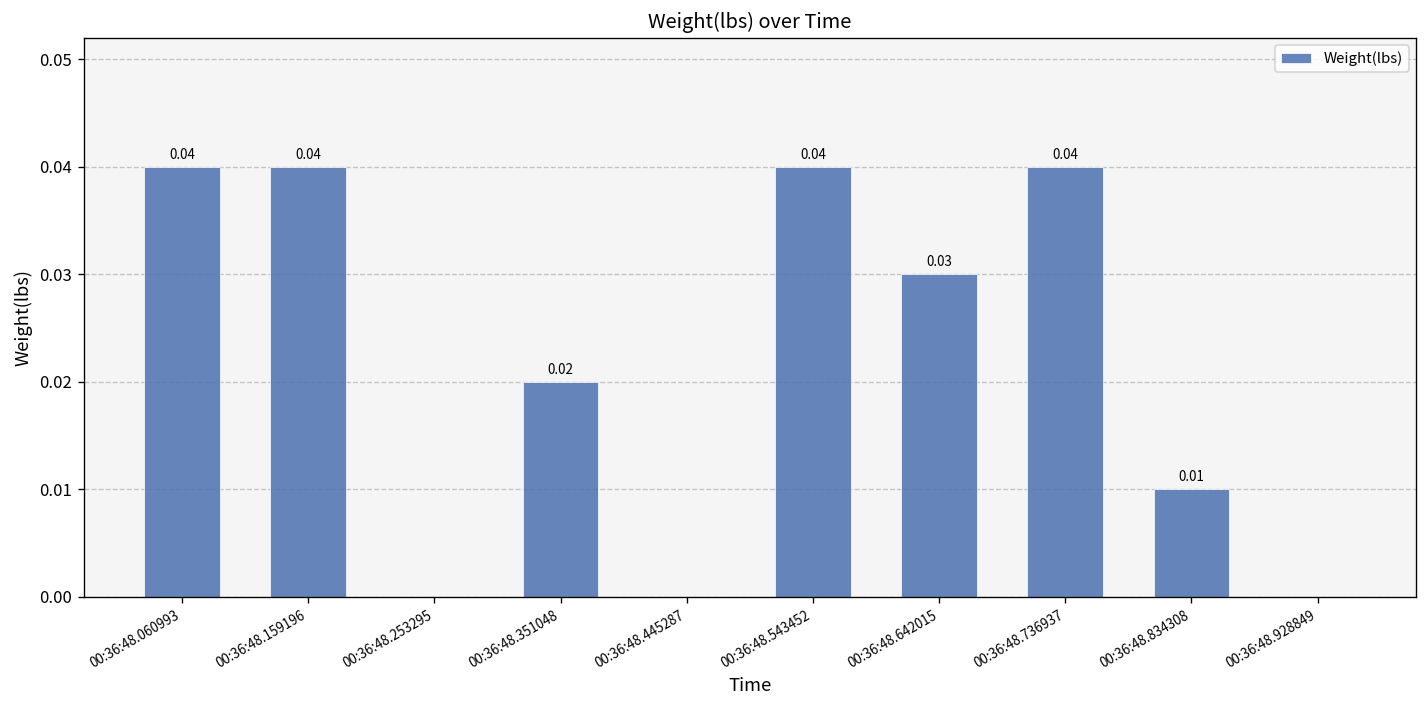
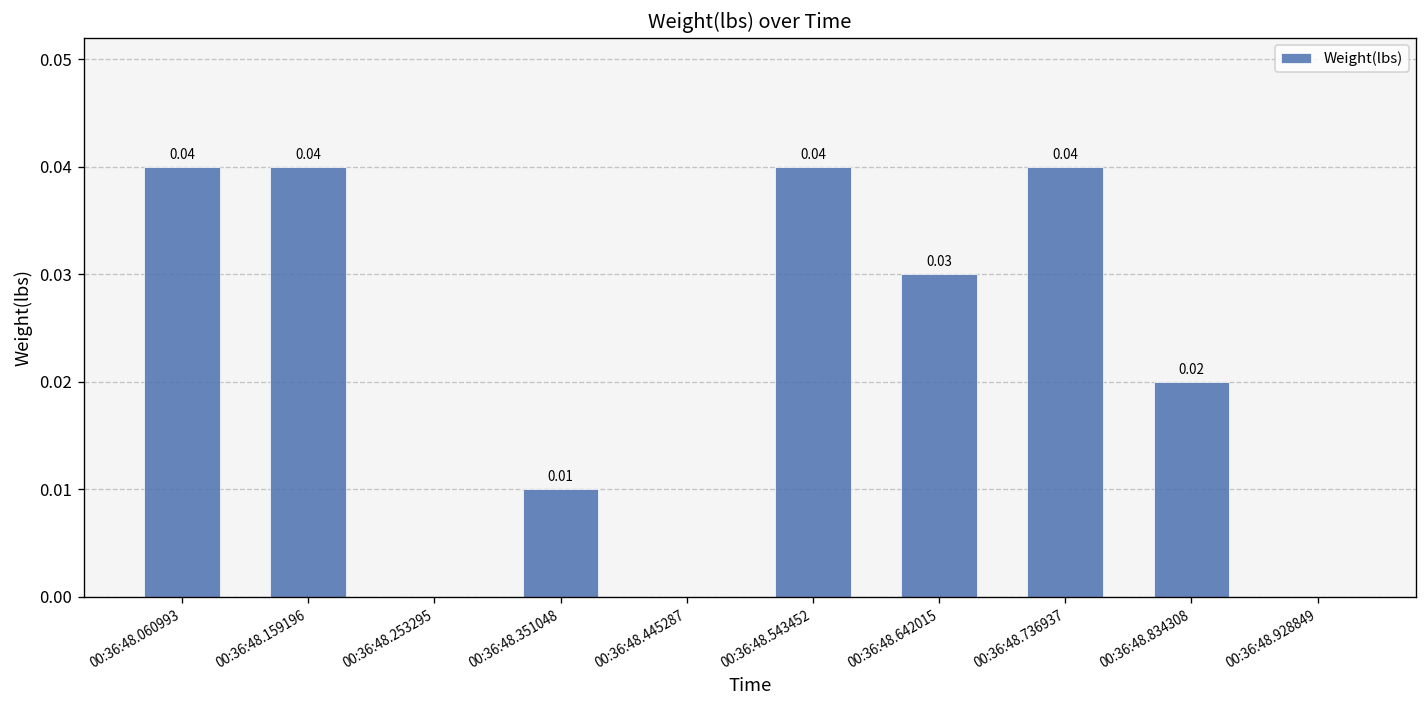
00:36:48.351048: 0.02 -> 0.01
00:36:48.834308: 0.01 -> 0.02
